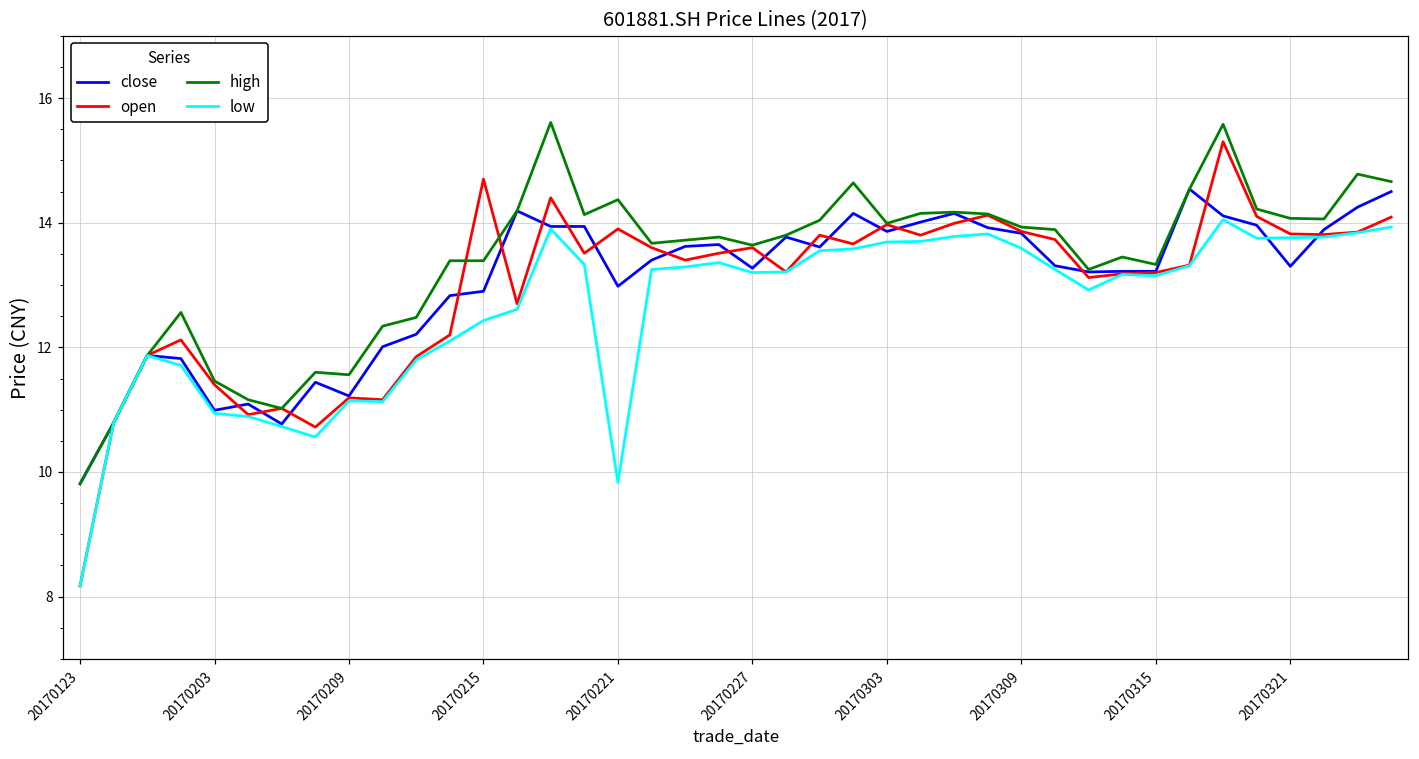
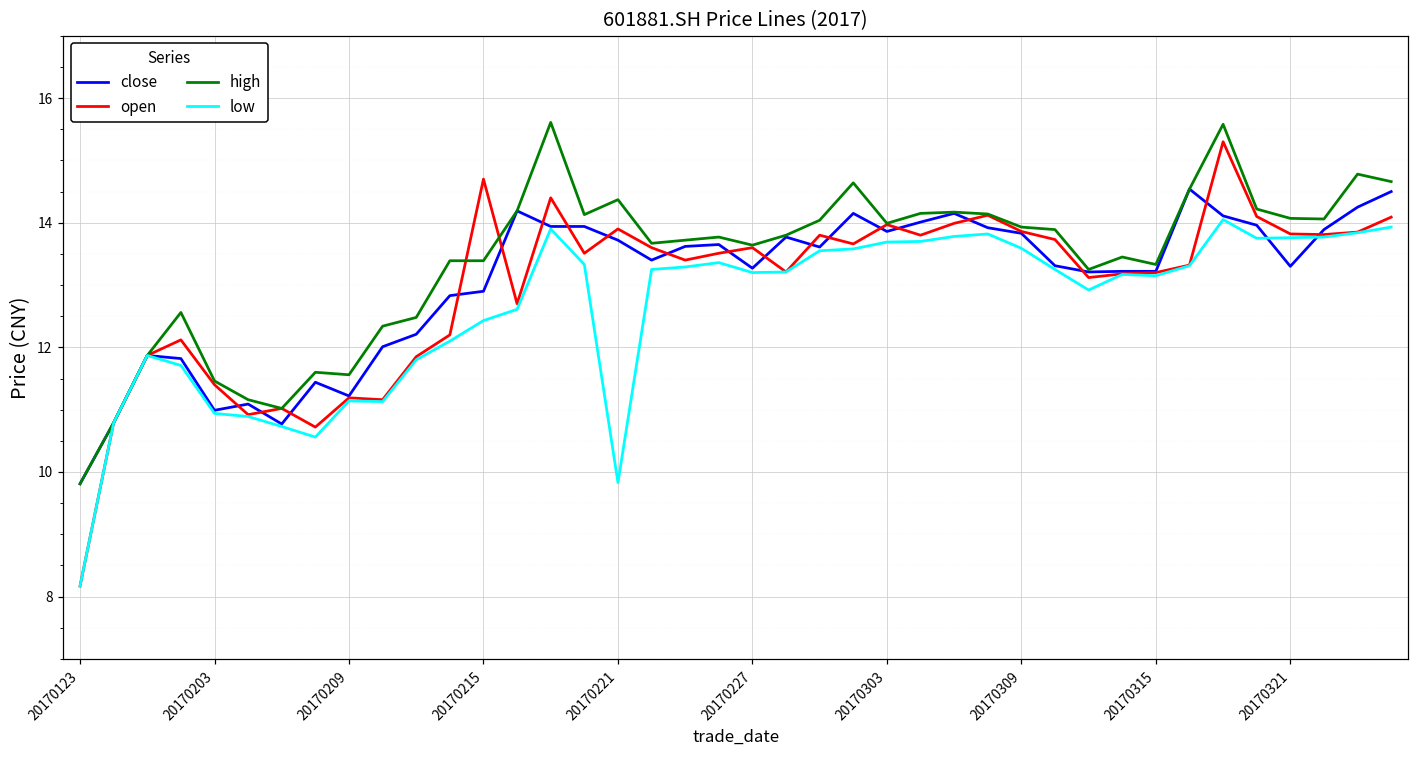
close, 20170221: 13.0 -> 13.7
